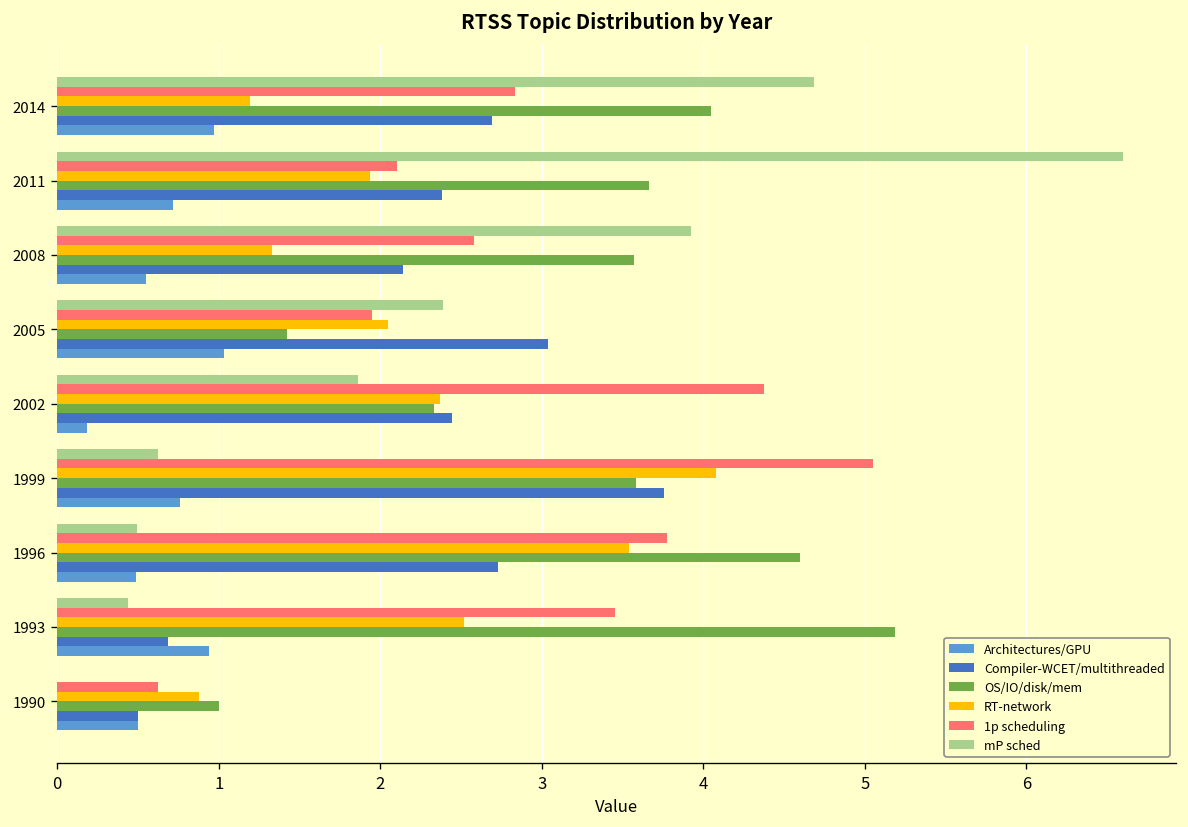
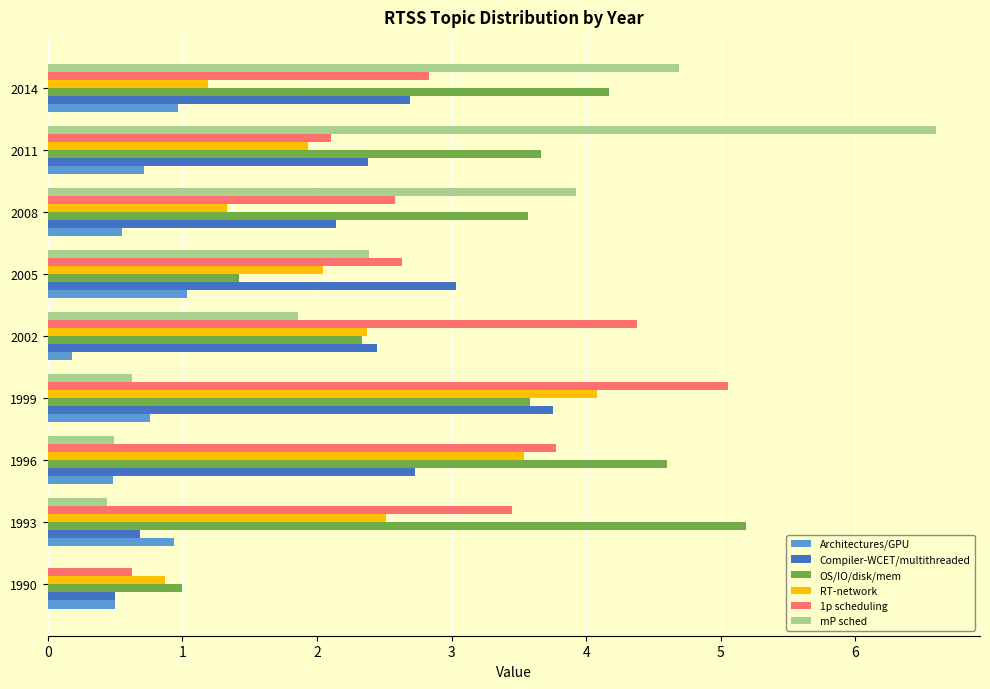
OS/IO/disk/mem, 2014: 4.05 -> 4.17
1p scheduling, 2005: 1.95 -> 2.63
